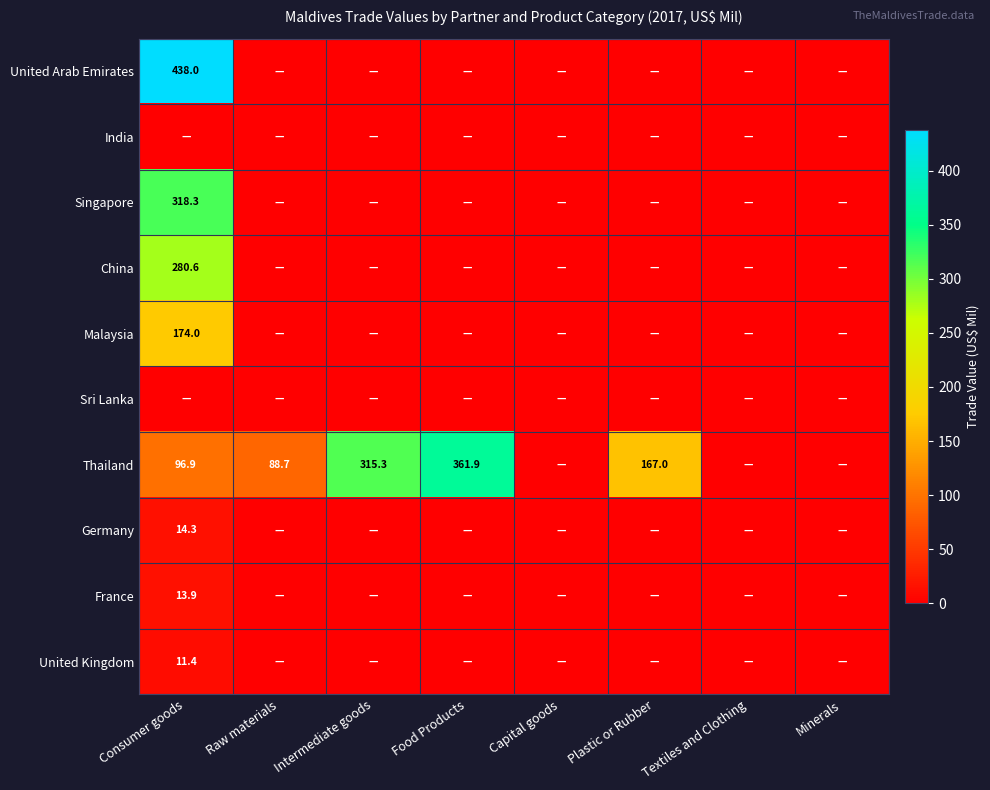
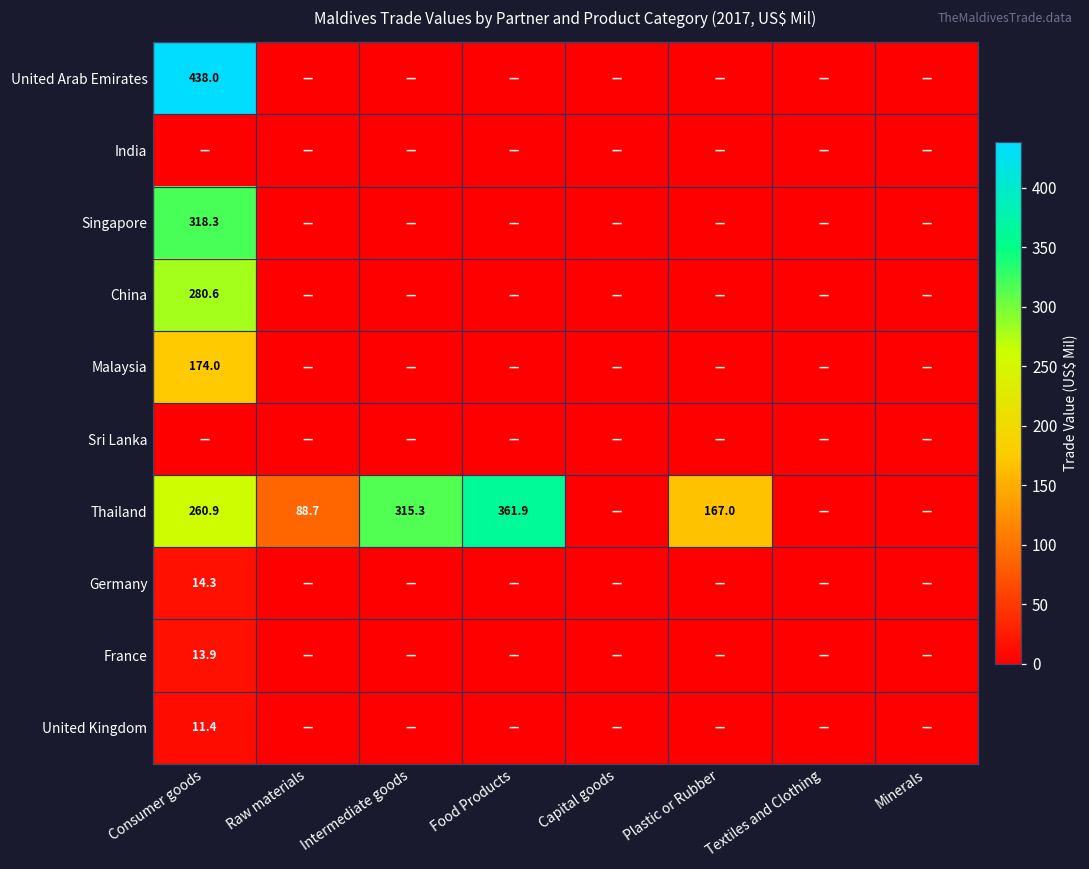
Thailand, Consumer goods: 96.9 -> 260.9
